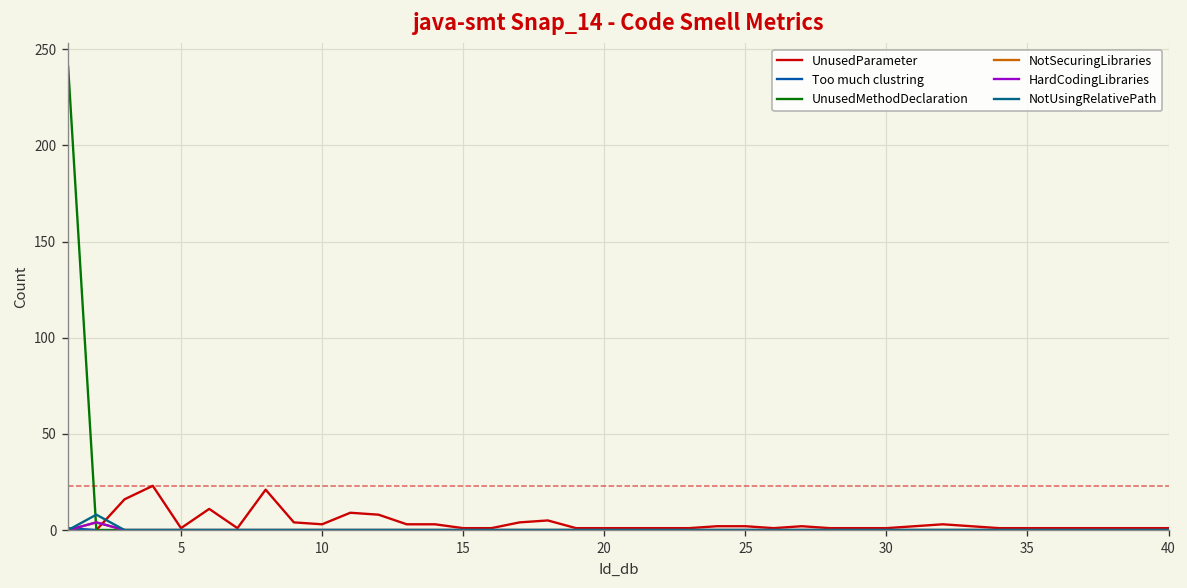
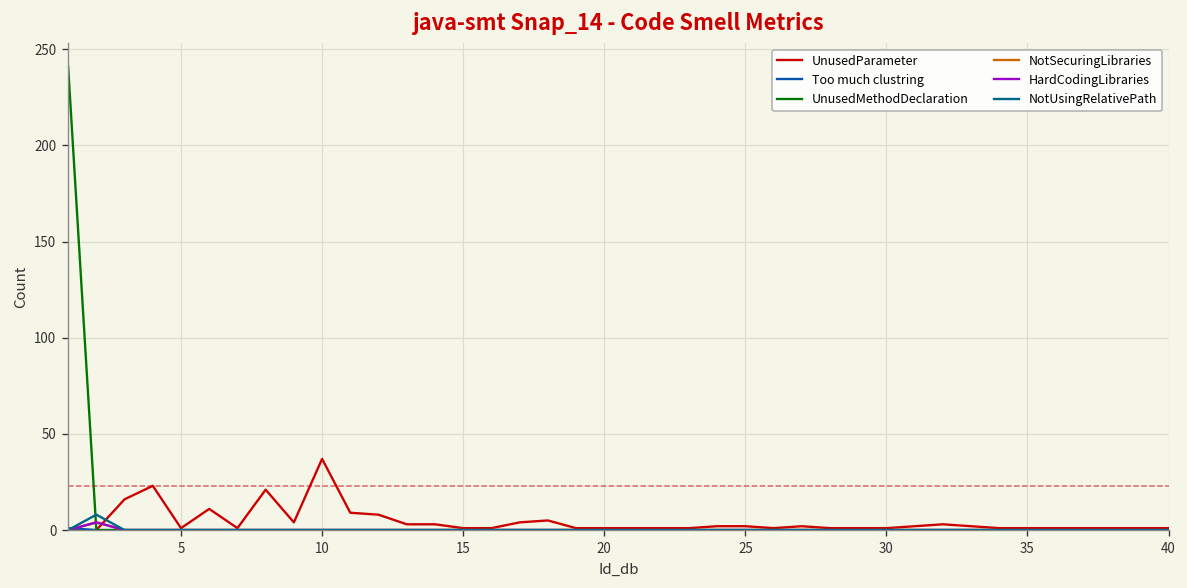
UnusedParameter, 10: 3 -> 37
